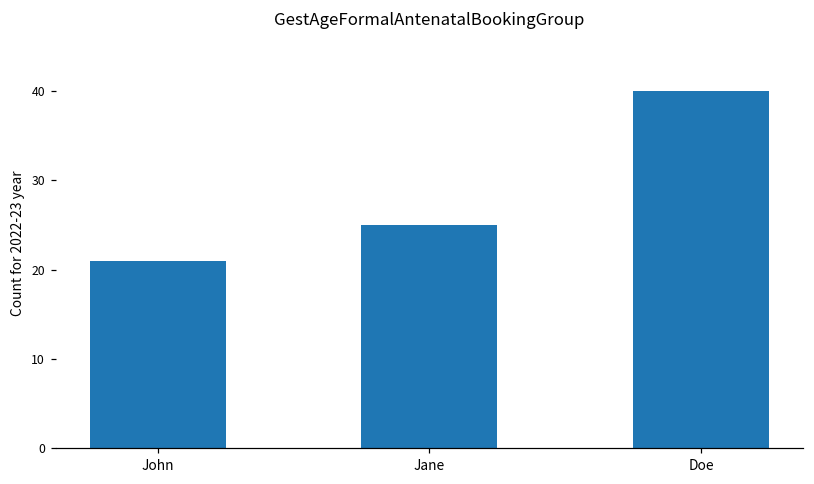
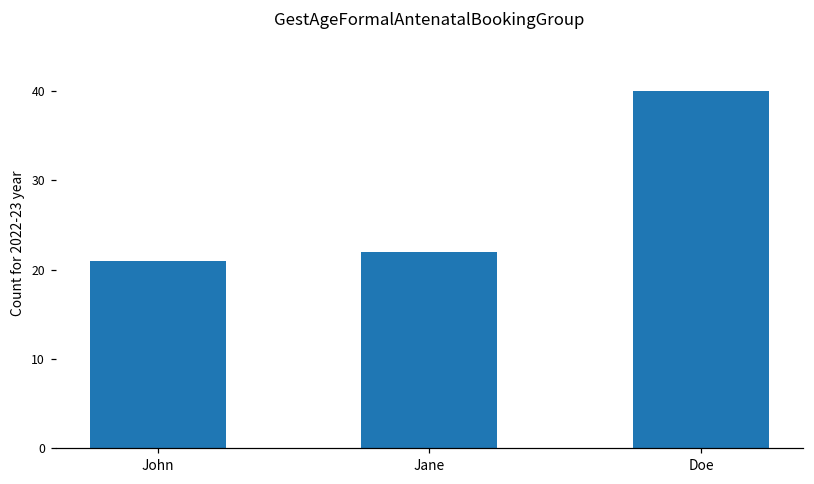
Jane: 25 -> 22
